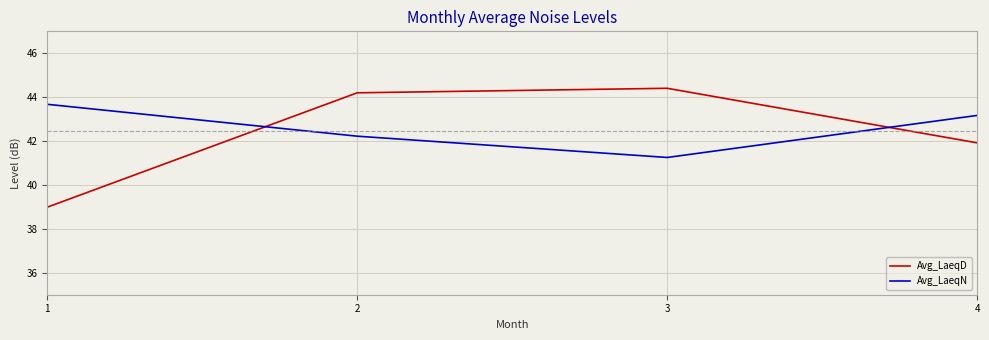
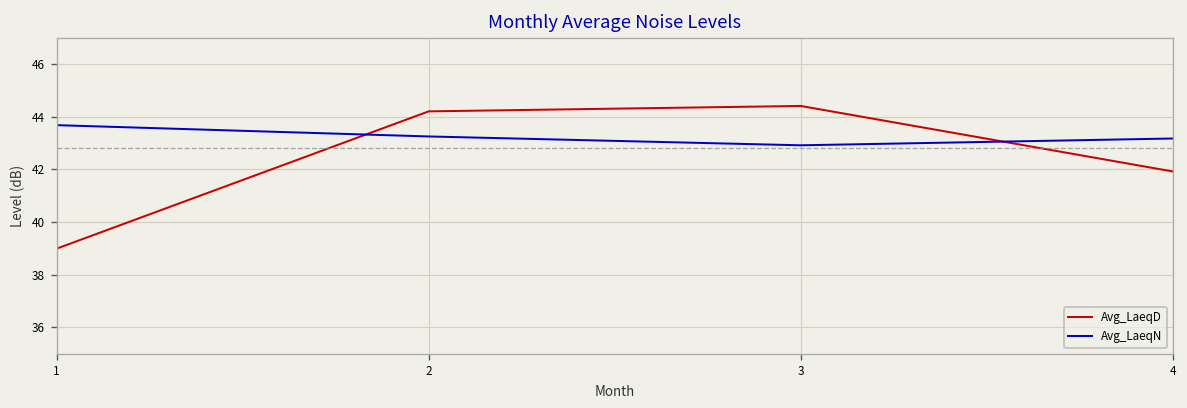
Avg_LaeqN, 2: 42.2 -> 43.2
Avg_LaeqN, 3: 41.3 -> 42.9
